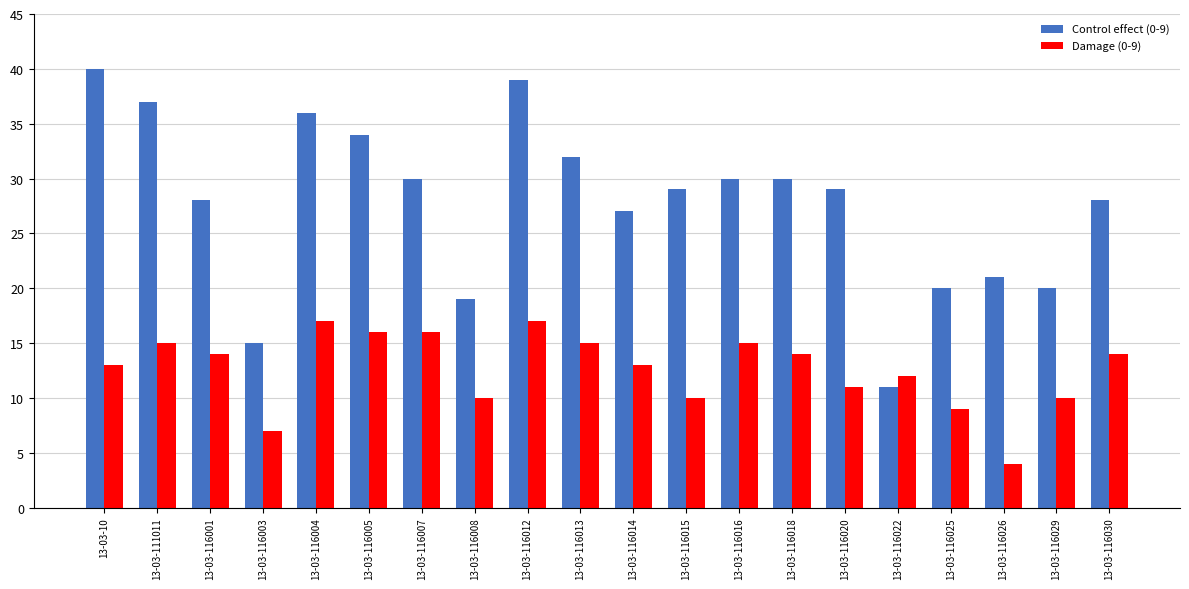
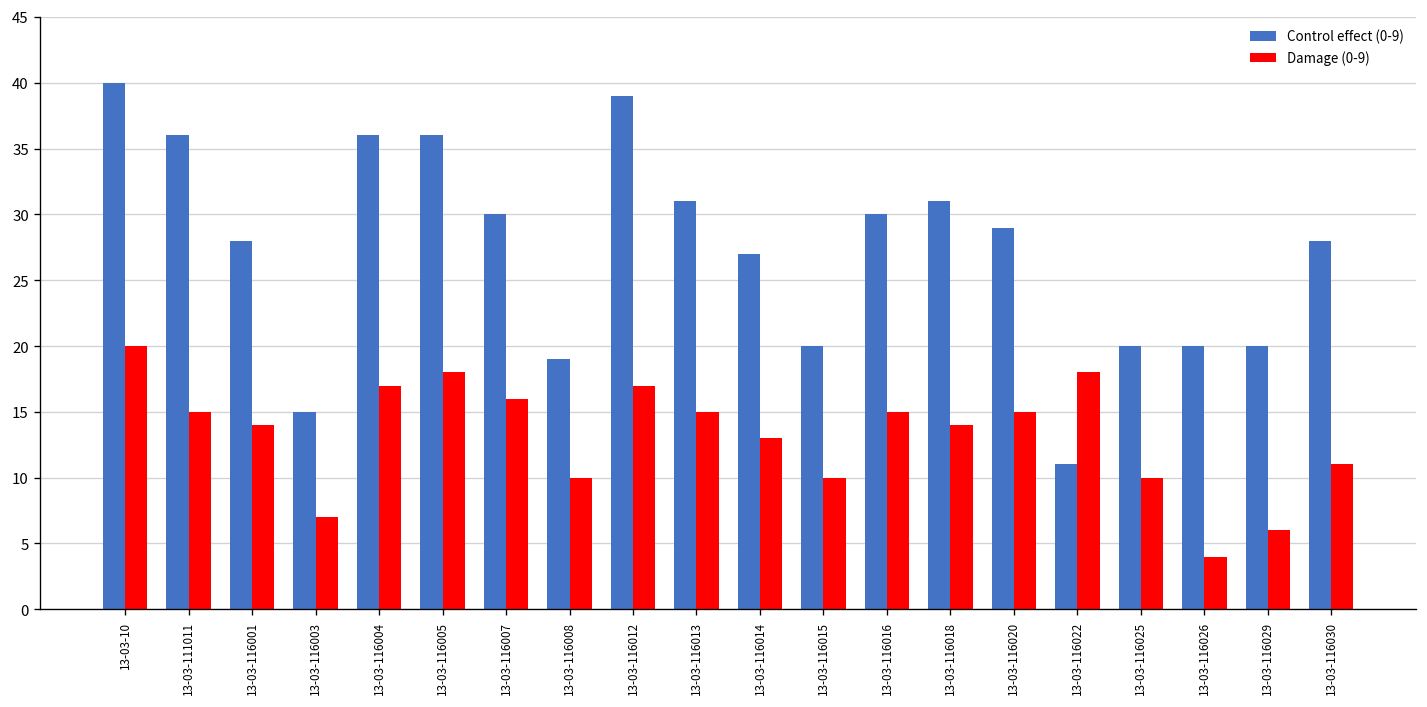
Damage (0-9), 13-03-10: 13 -> 20
Control effect (0-9), 13-03-111011: 37 -> 36
Control effect (0-9), 13-03-116005: 34 -> 36
Damage (0-9), 13-03-116005: 16 -> 18
Control effect (0-9), 13-03-116013: 32 -> 31
Control effect (0-9), 13-03-116015: 29 -> 20
Control effect (0-9), 13-03-116018: 30 -> 31
Damage (0-9), 13-03-116020: 11 -> 15
Damage (0-9), 13-03-116022: 12 -> 18
Damage (0-9), 13-03-116025: 9 -> 10
Control effect (0-9), 13-03-116026: 21 -> 20
Damage (0-9), 13-03-116029: 10 -> 6
Damage (0-9), 13-03-116030: 14 -> 11
